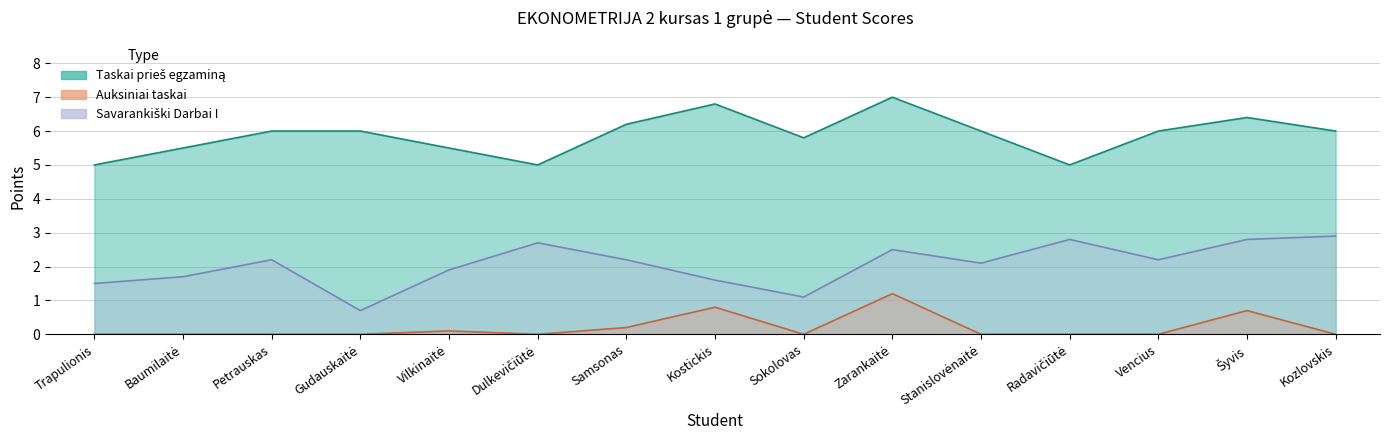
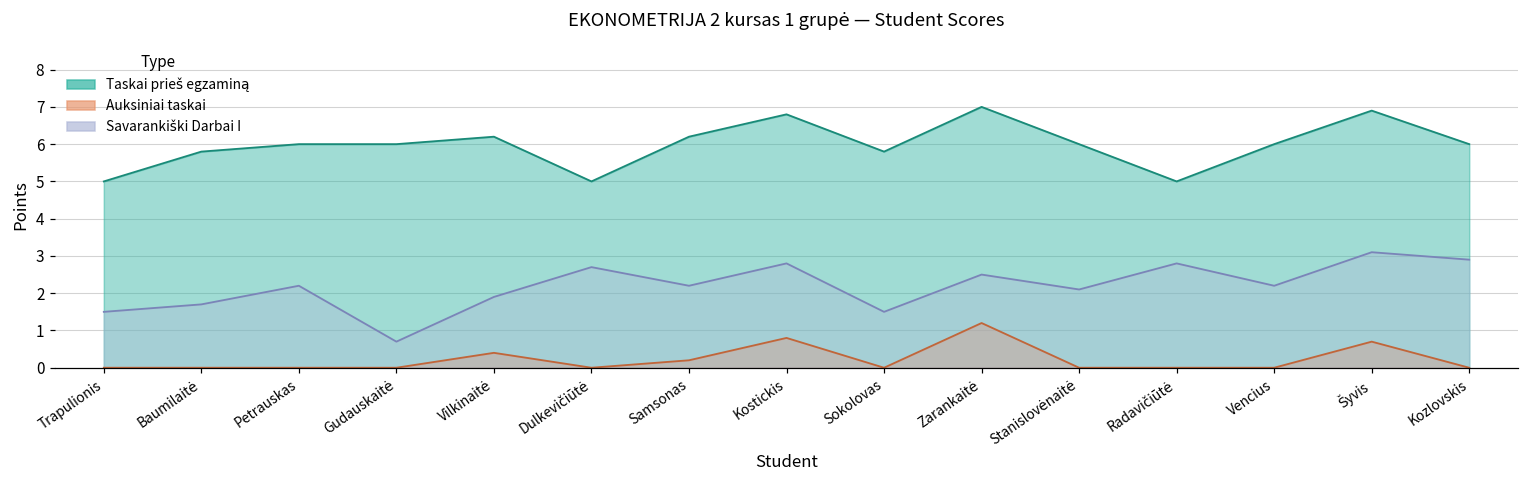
Taskai prieš egzaminą, Baumilaitė: 5.5 -> 5.8
Taskai prieš egzaminą, Vilkinaitė: 5.5 -> 6.2
Auksiniai taskai, Vilkinaitė: 0.1 -> 0.4
Savarankiški Darbai I, Kostickis: 1.6 -> 2.8
Savarankiški Darbai I, Sokolovas: 1.1 -> 1.5
Taskai prieš egzaminą, Šyvis: 6.4 -> 6.9
Savarankiški Darbai I, Šyvis: 2.8 -> 3.1
